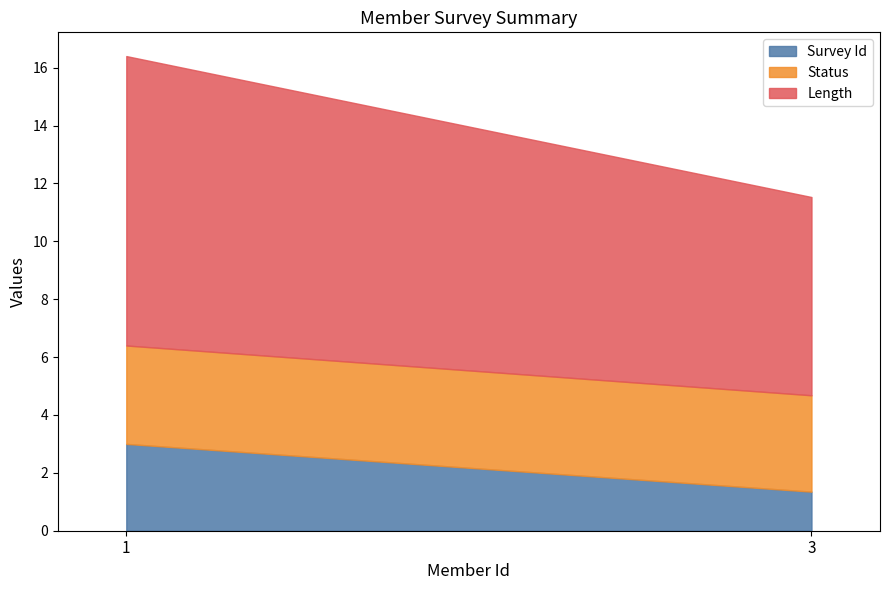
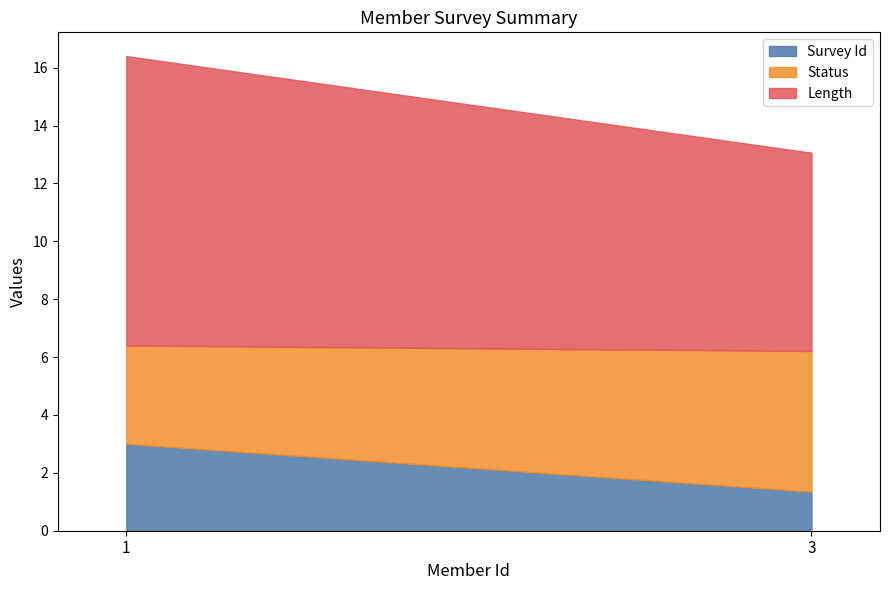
Status, 3: 3.3 -> 4.9
